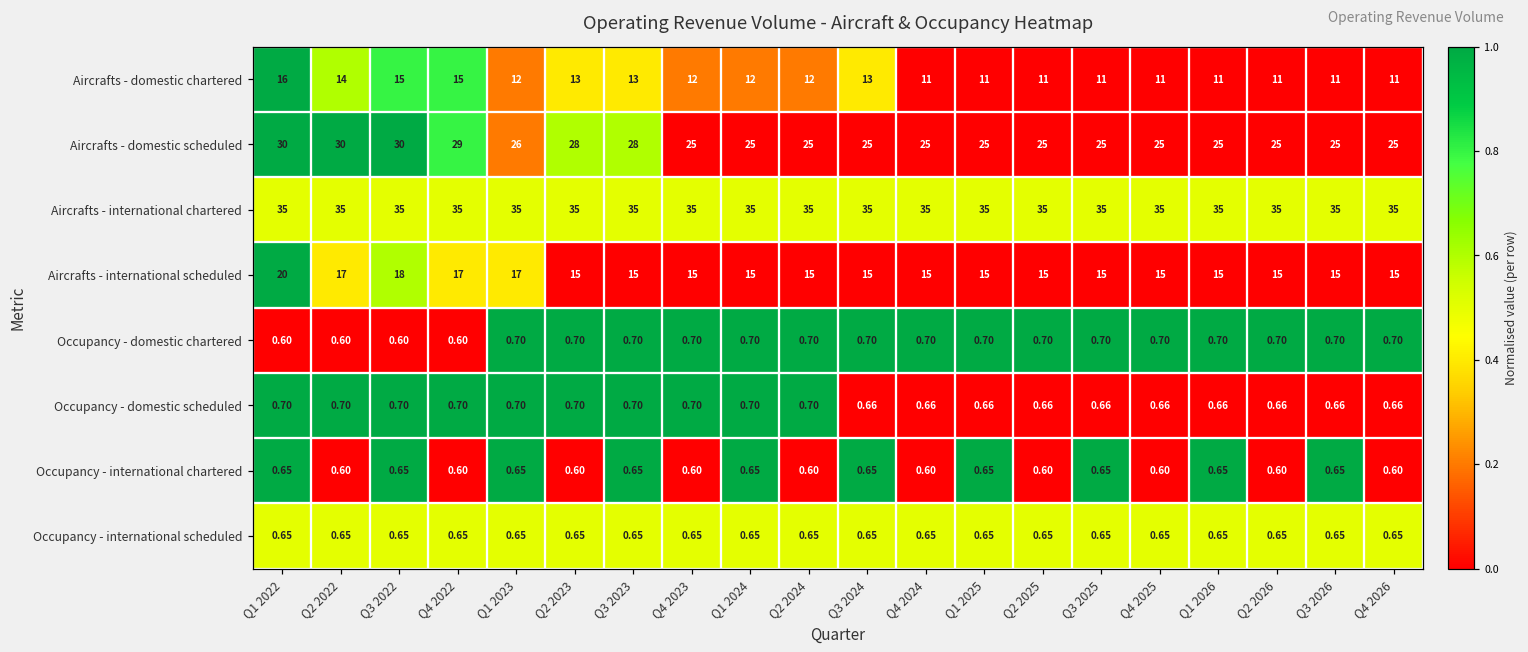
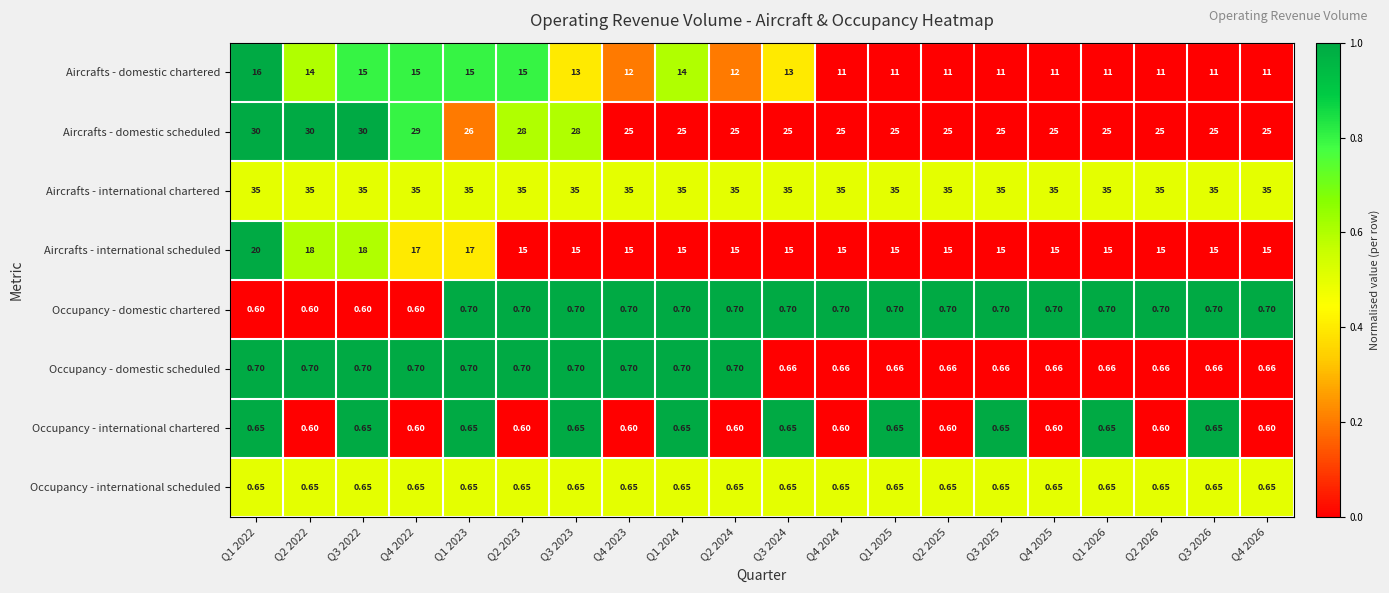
Aircrafts - domestic chartered, Q1 2023: 12 -> 15
Aircrafts - domestic chartered, Q2 2023: 13 -> 15
Aircrafts - domestic chartered, Q1 2024: 12 -> 14
Aircrafts - international scheduled, Q2 2022: 17 -> 18
